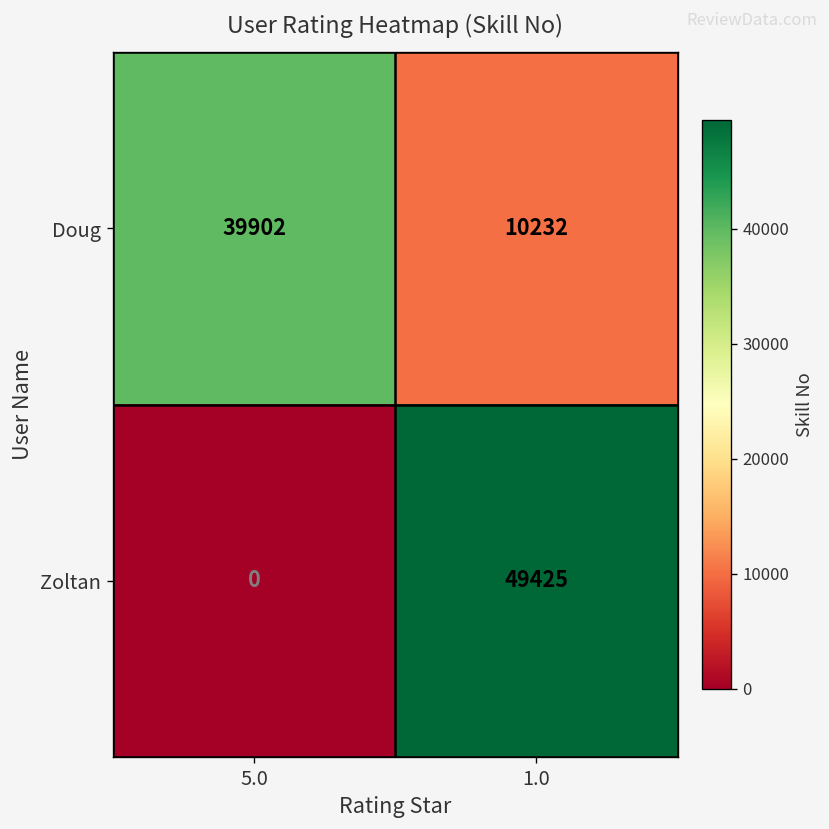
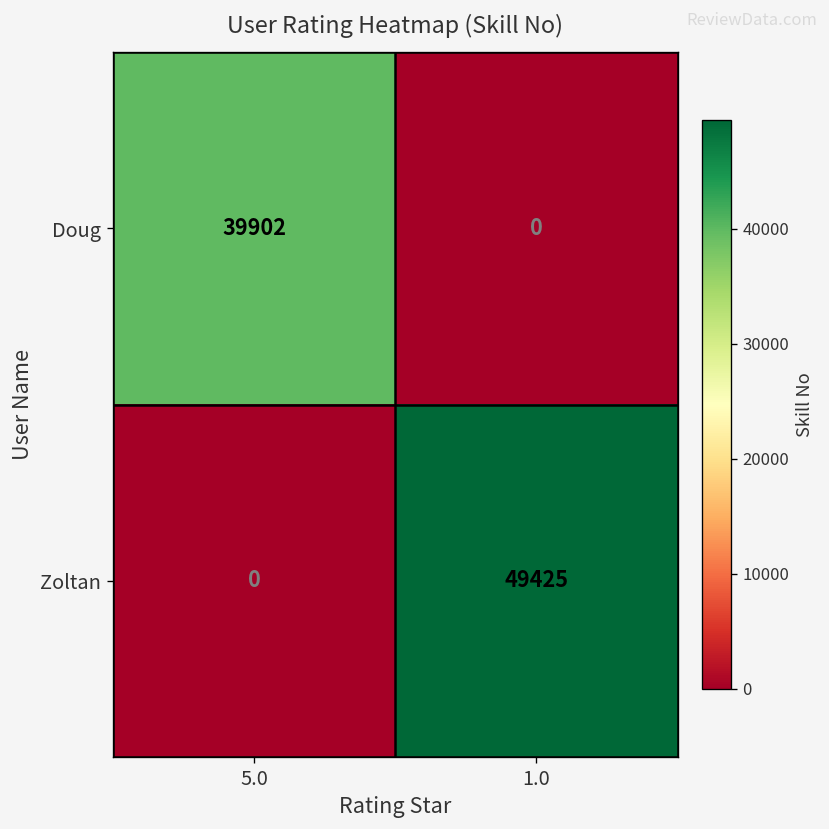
Doug, 1.0: 10232 -> 0
